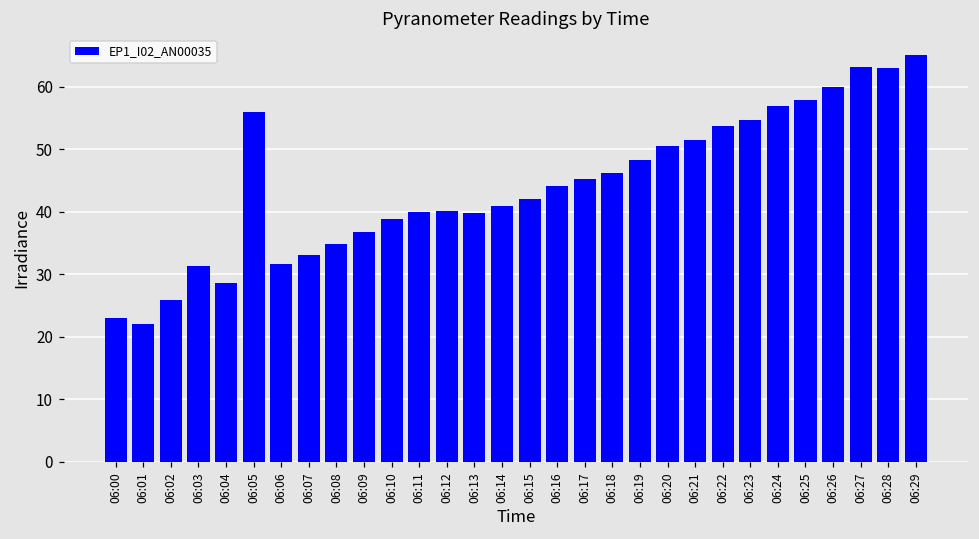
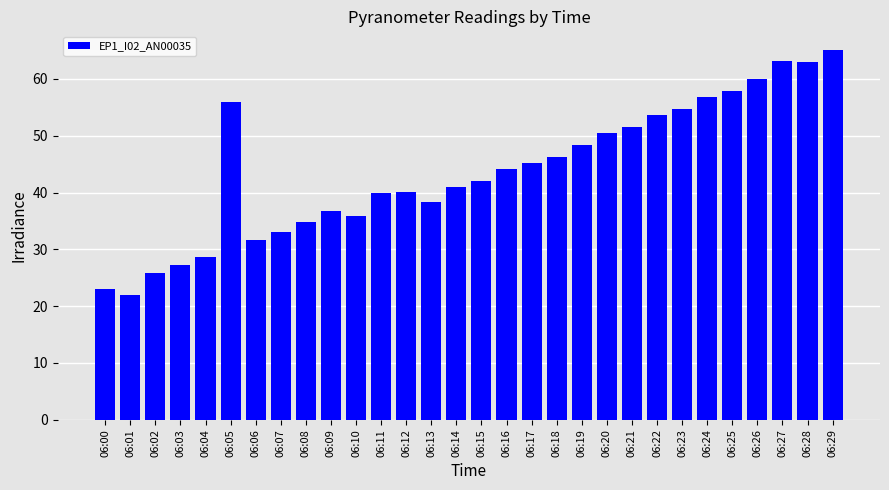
06:03: 31 -> 27
06:10: 39 -> 36
06:13: 40 -> 38
